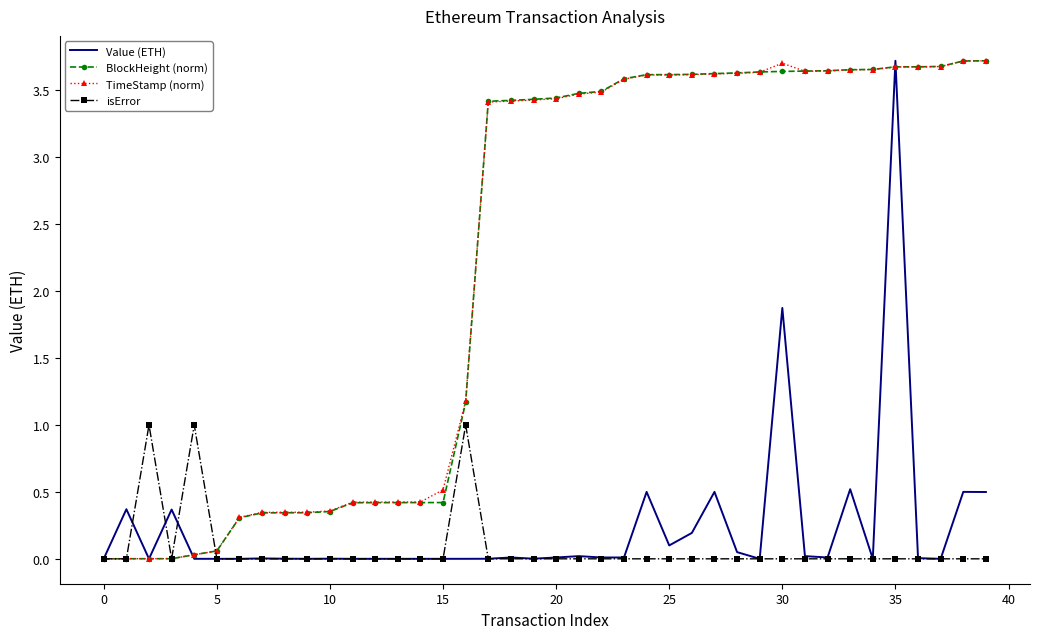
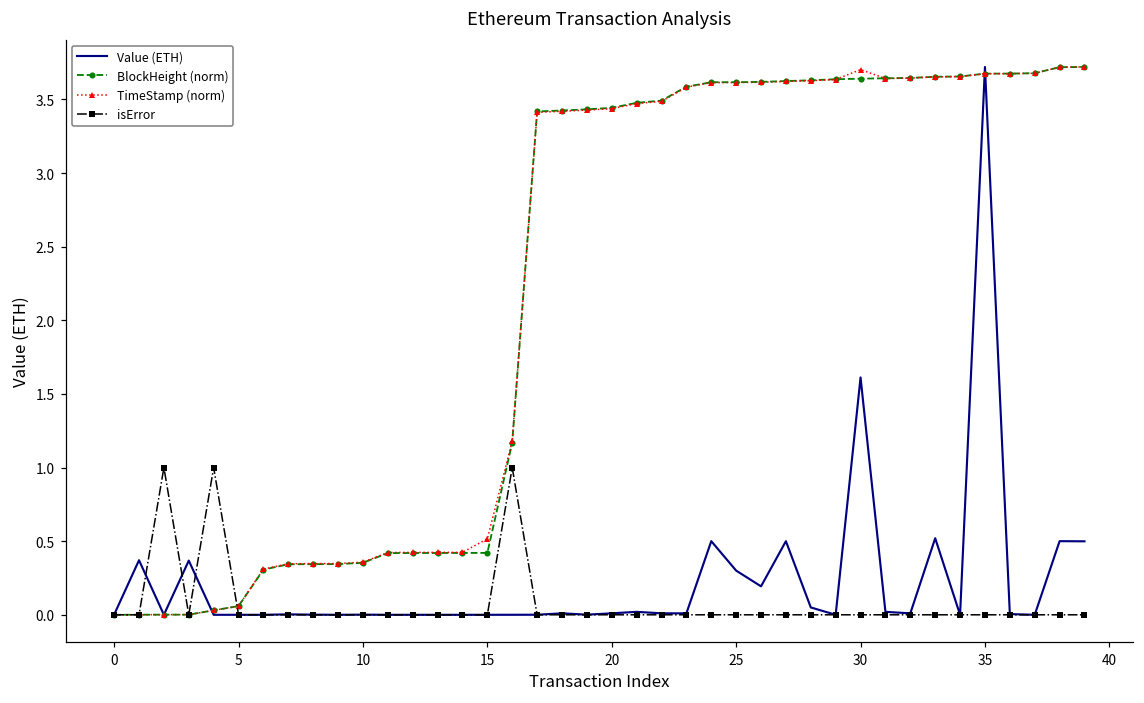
Value (ETH), 25: 0.1 -> 0.3
Value (ETH), 30: 1.87 -> 1.61
